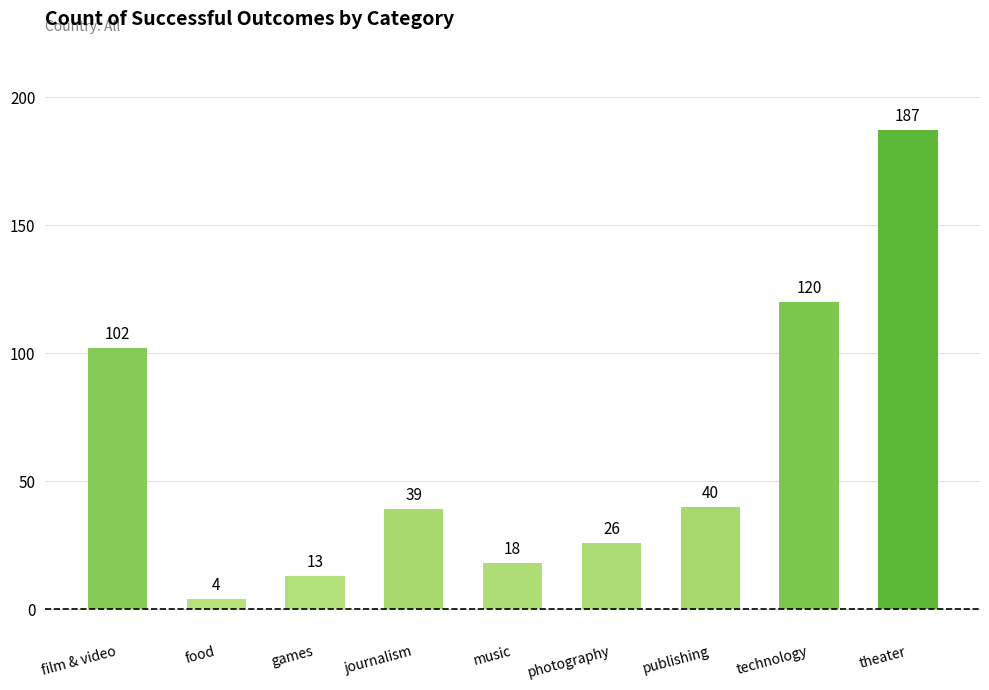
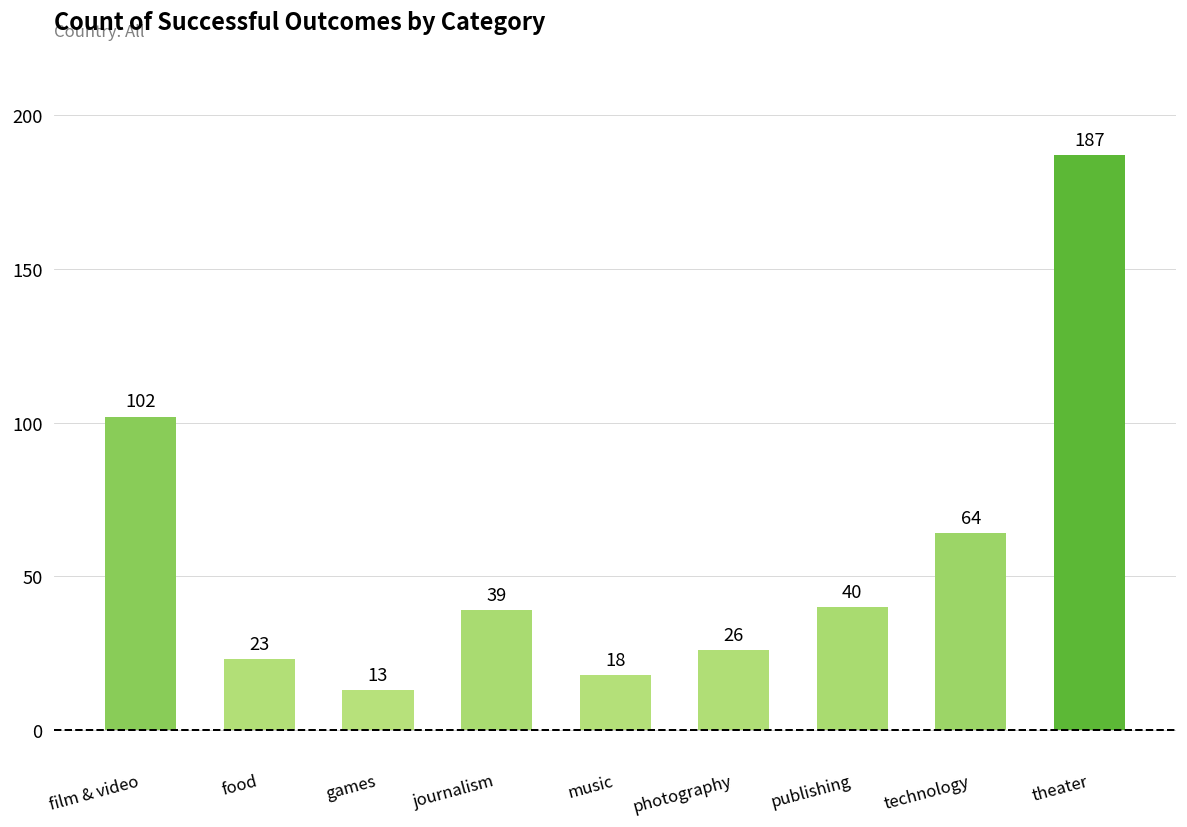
food: 4 -> 23
technology: 120 -> 64
